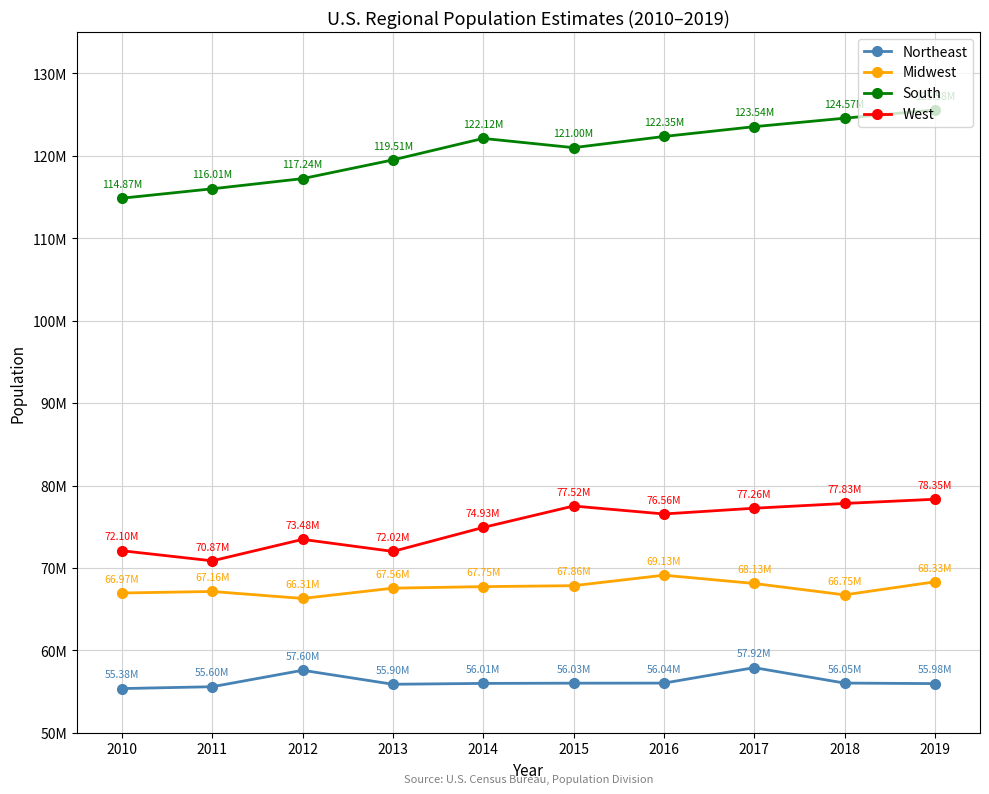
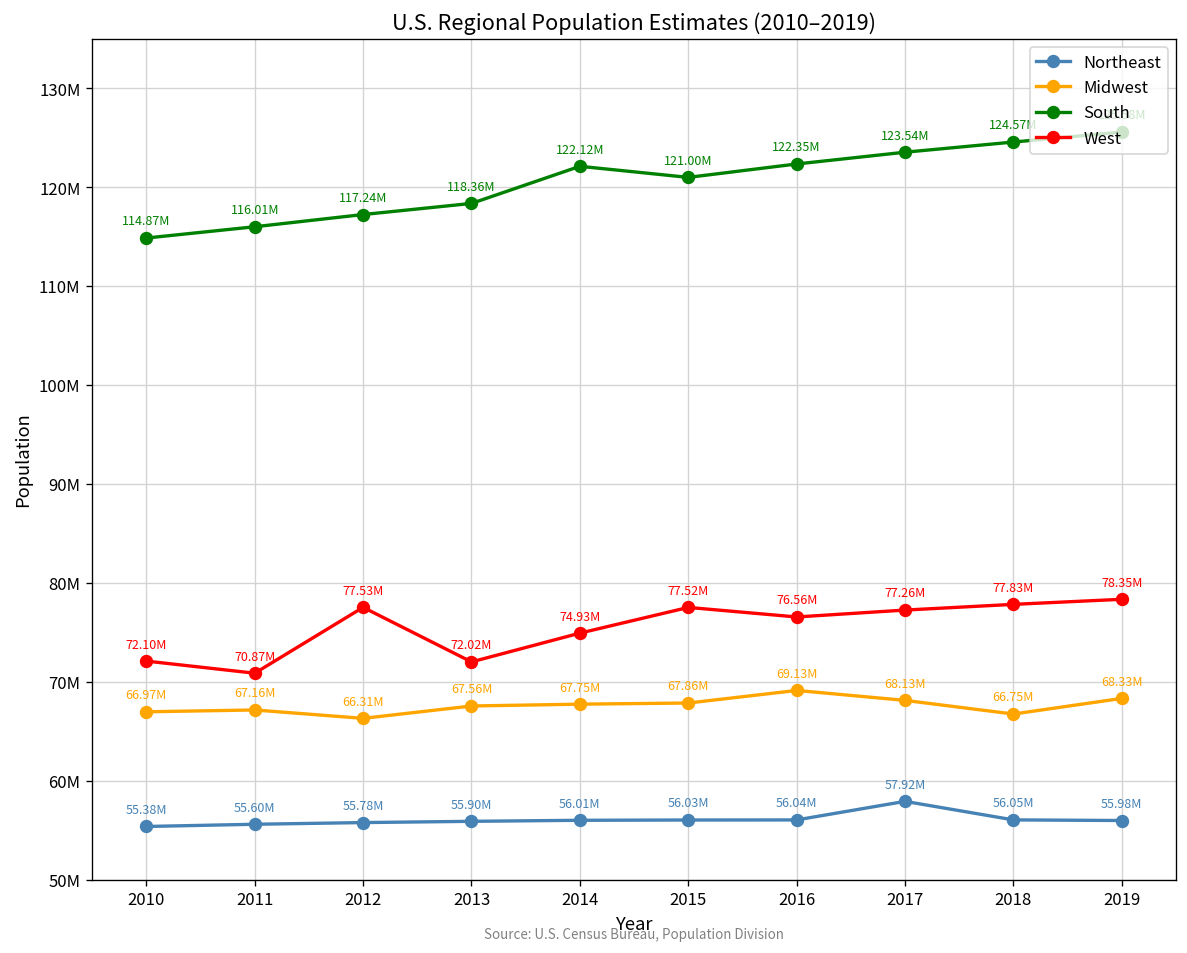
Northeast, 2012: 57.60M -> 55.78M
West, 2012: 73.48M -> 77.53M
South, 2013: 119.51M -> 118.36M
